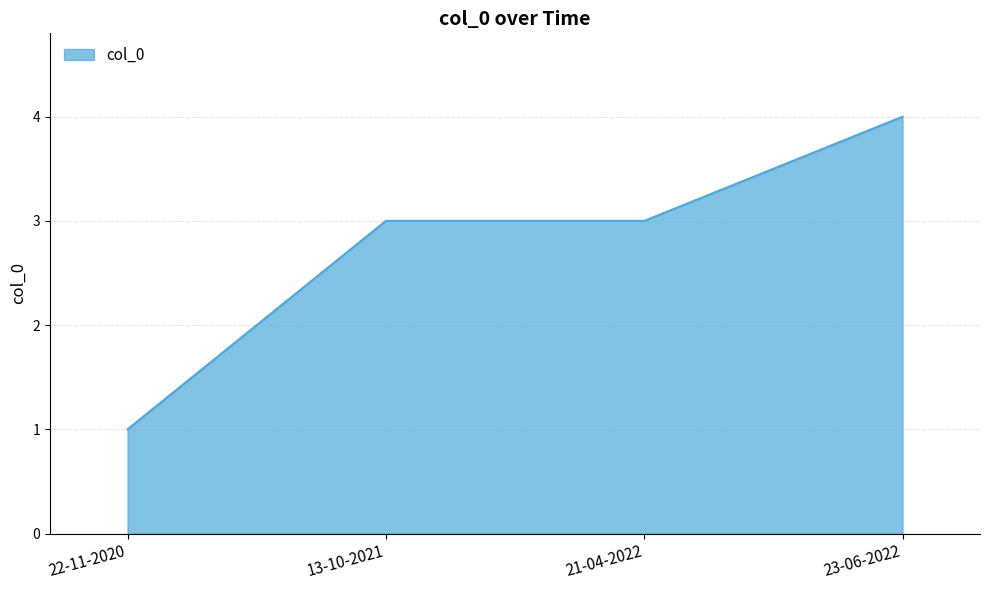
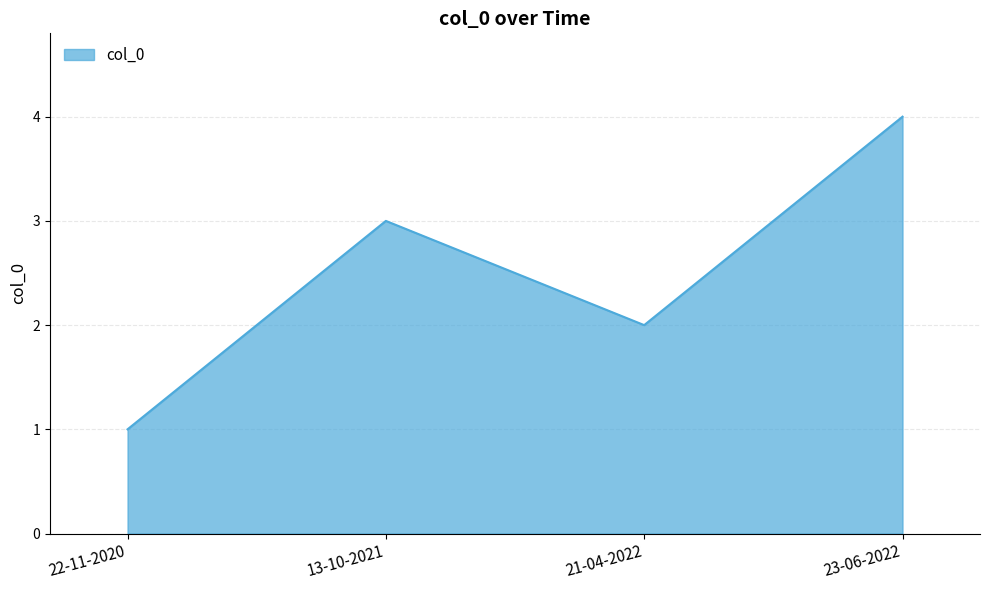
21-04-2022: 3 -> 2
